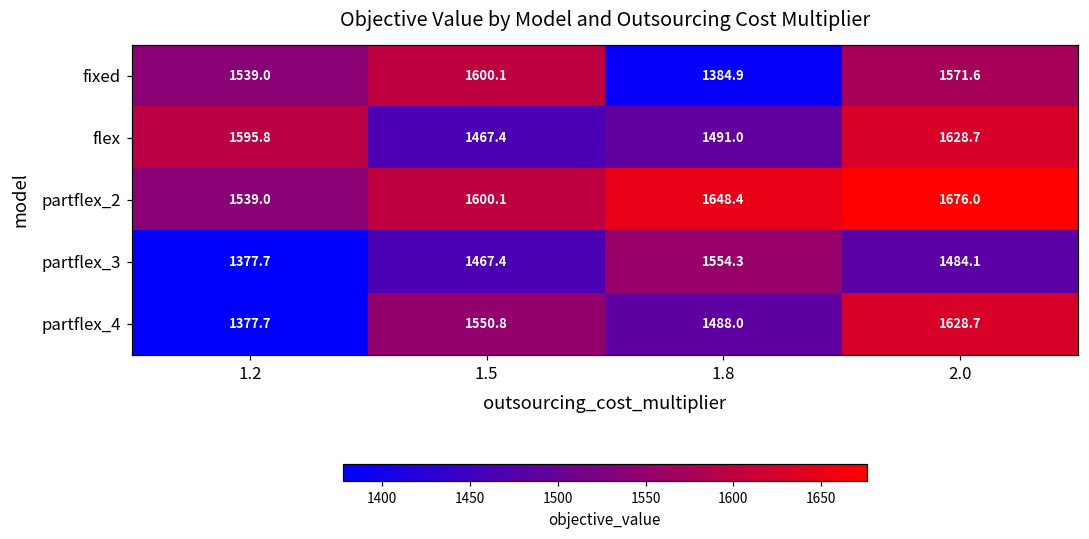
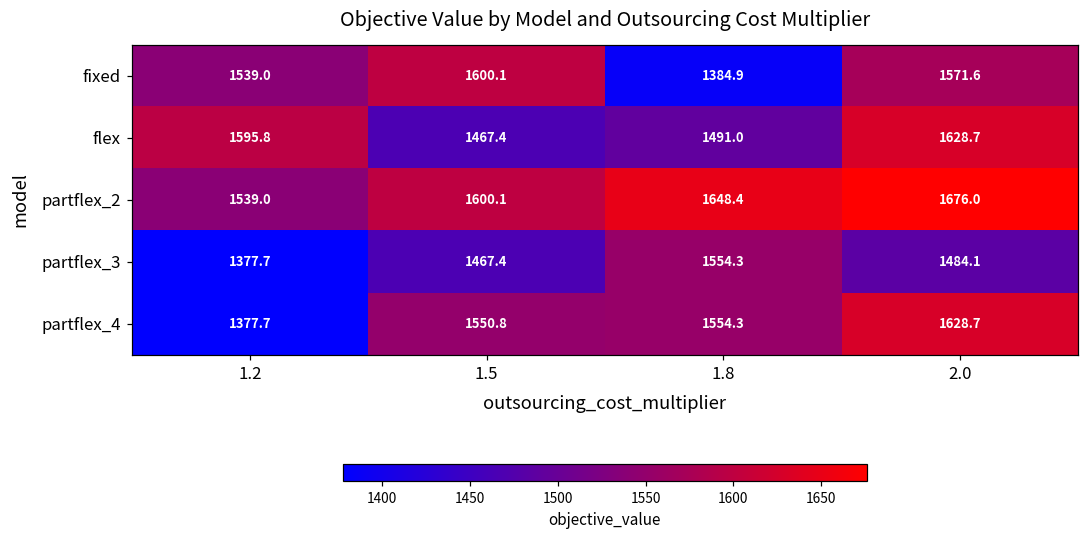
partflex_4, 1.8: 1488.0 -> 1554.3
